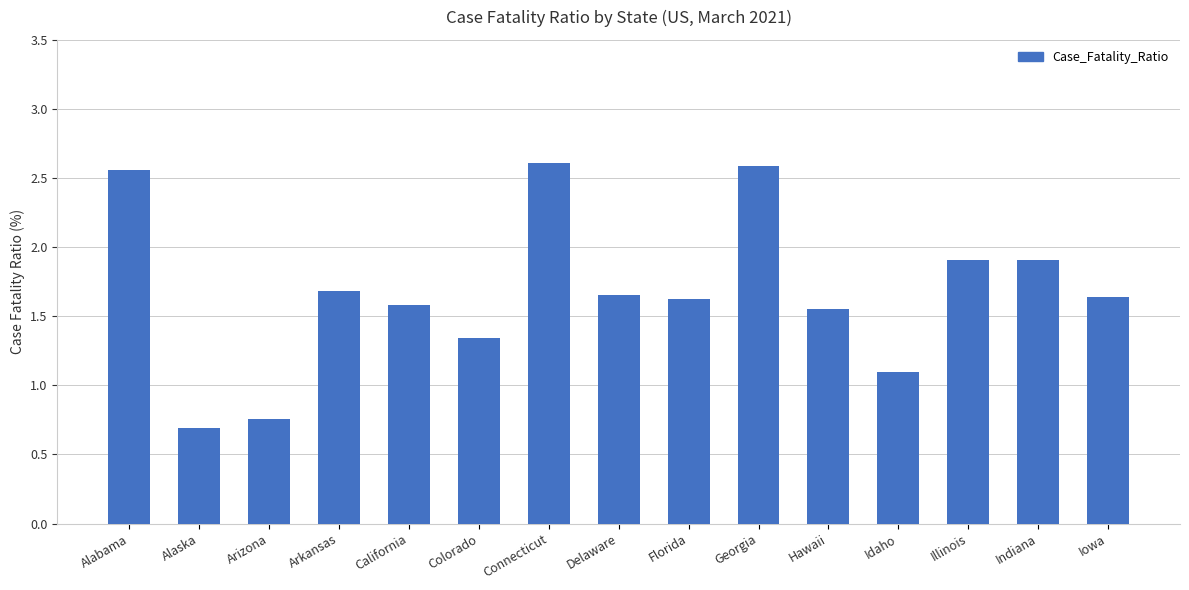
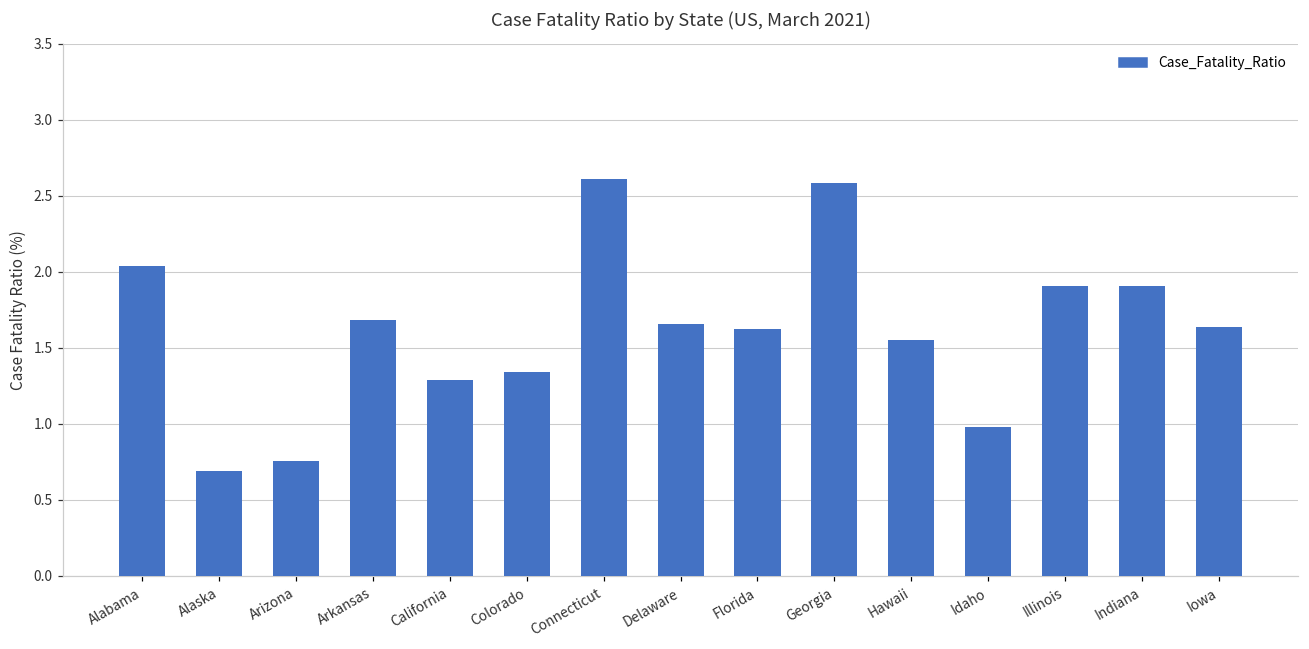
Alabama: 2.56 -> 2.04
California: 1.58 -> 1.29
Idaho: 1.10 -> 0.98
